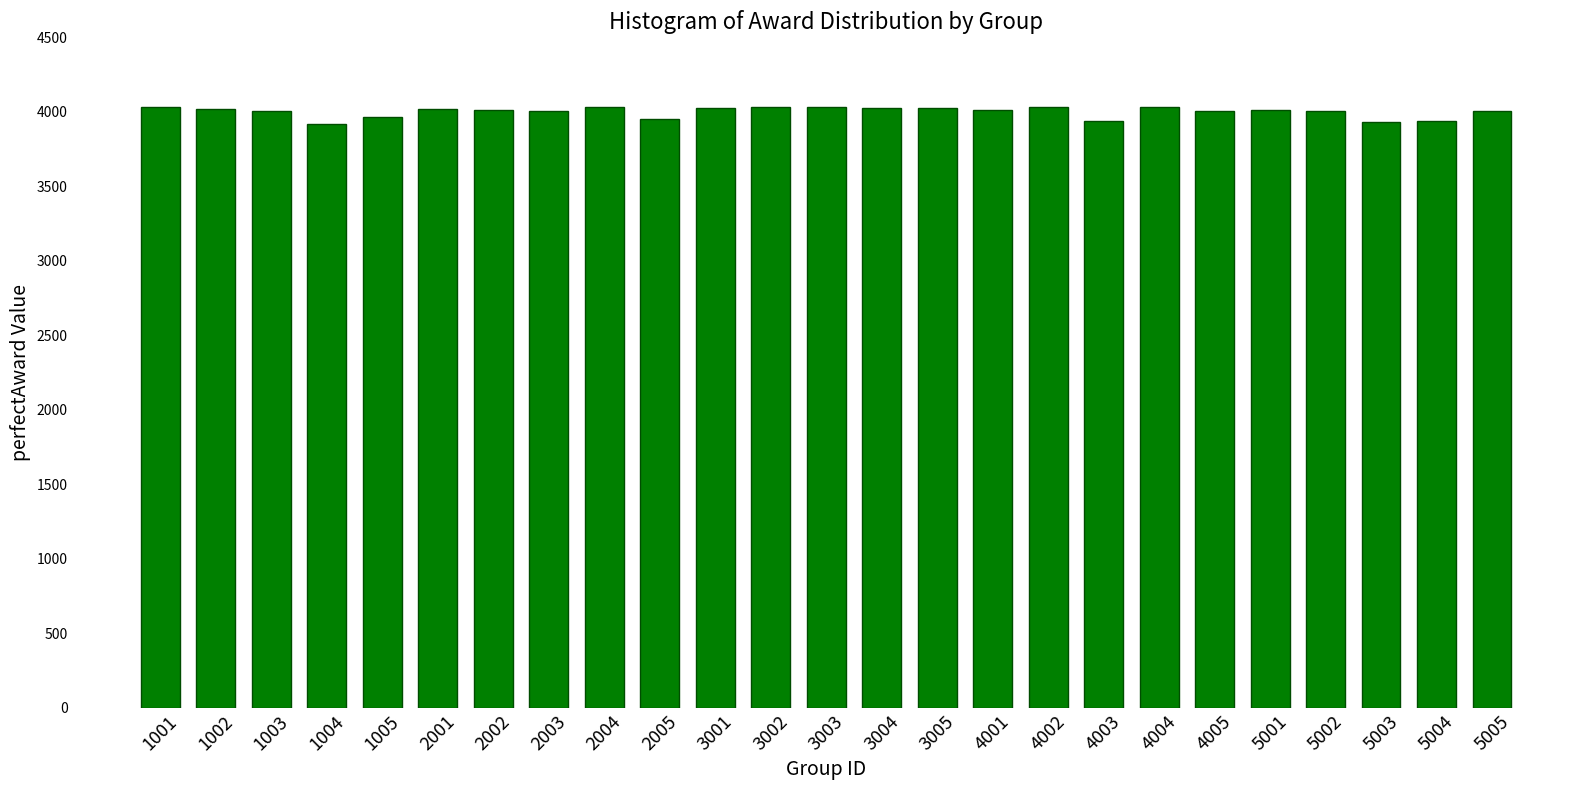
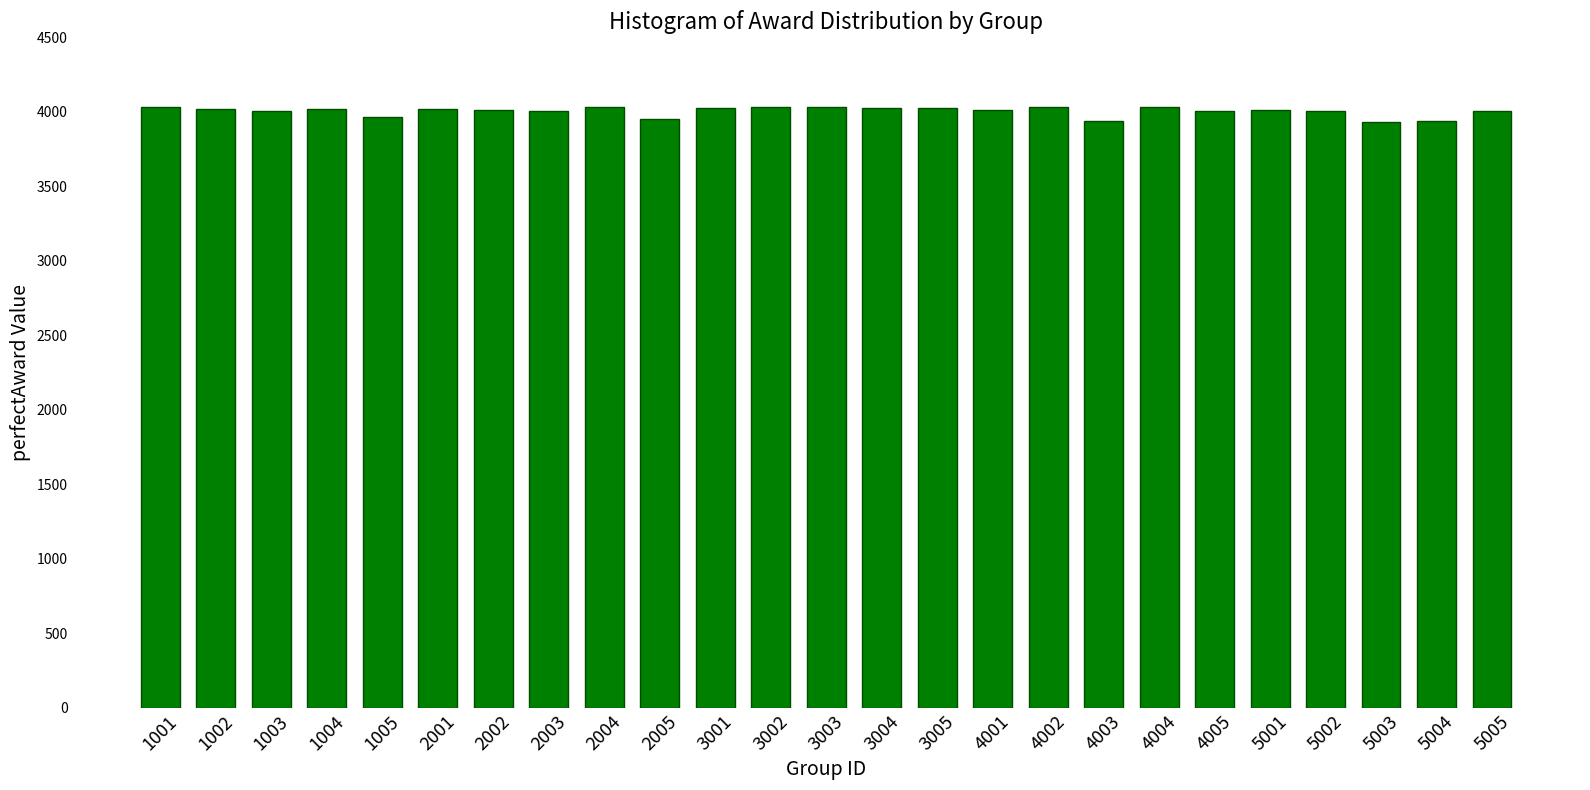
1004: 3920 -> 4020
